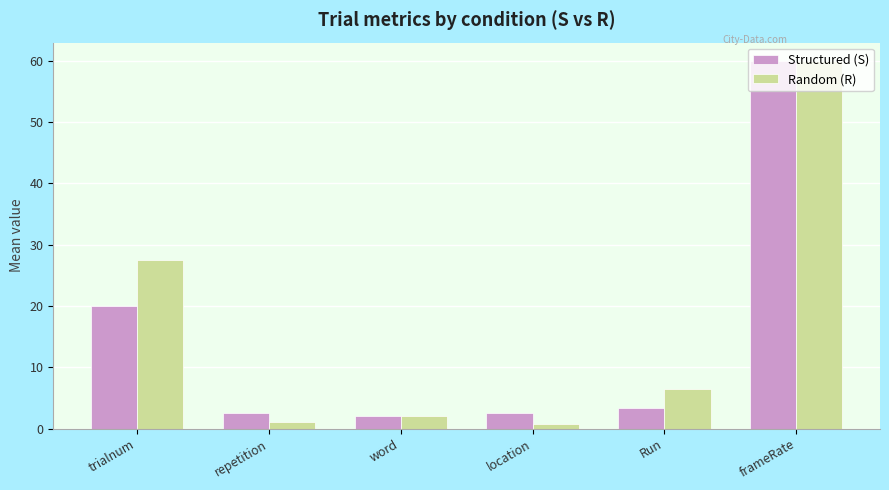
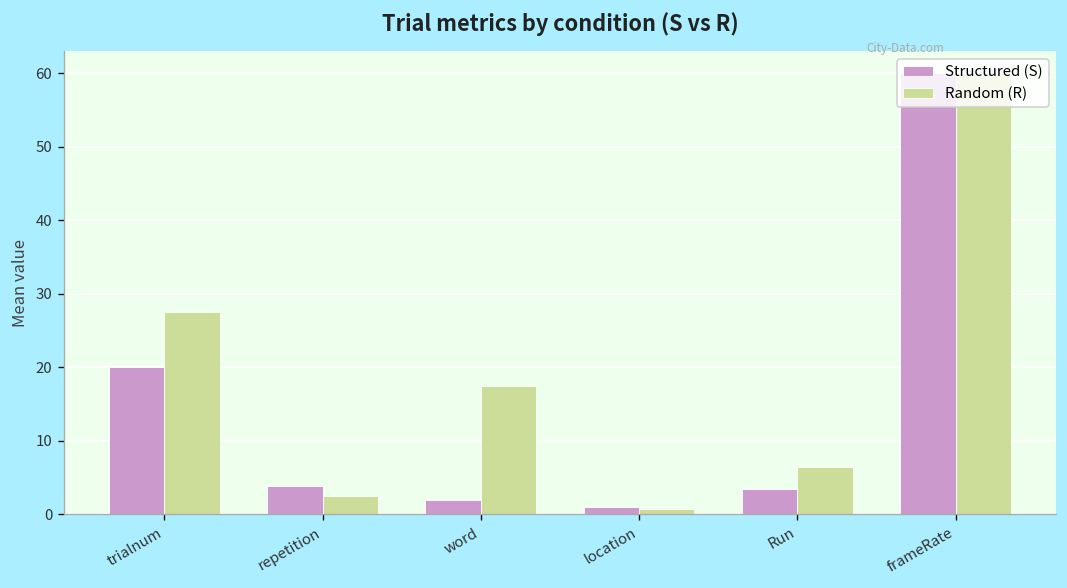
Structured (S), repetition: 3 -> 4
Random (R), repetition: 1 -> 3
Random (R), word: 2 -> 18
Structured (S), location: 3 -> 1
